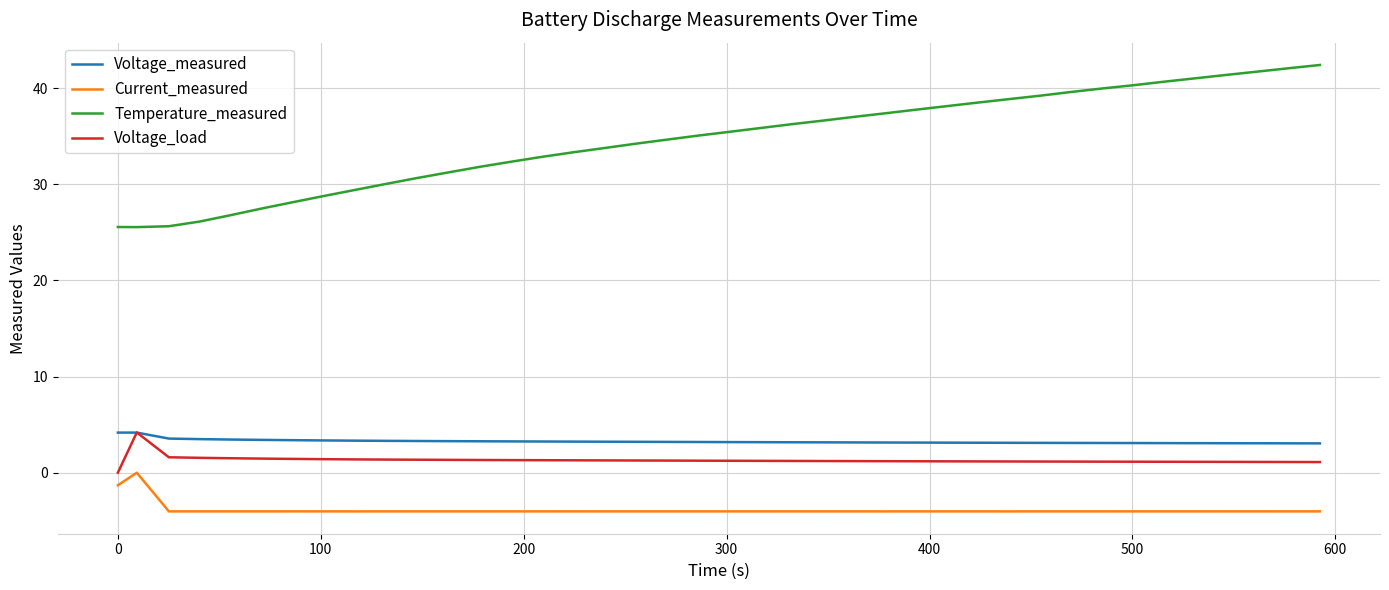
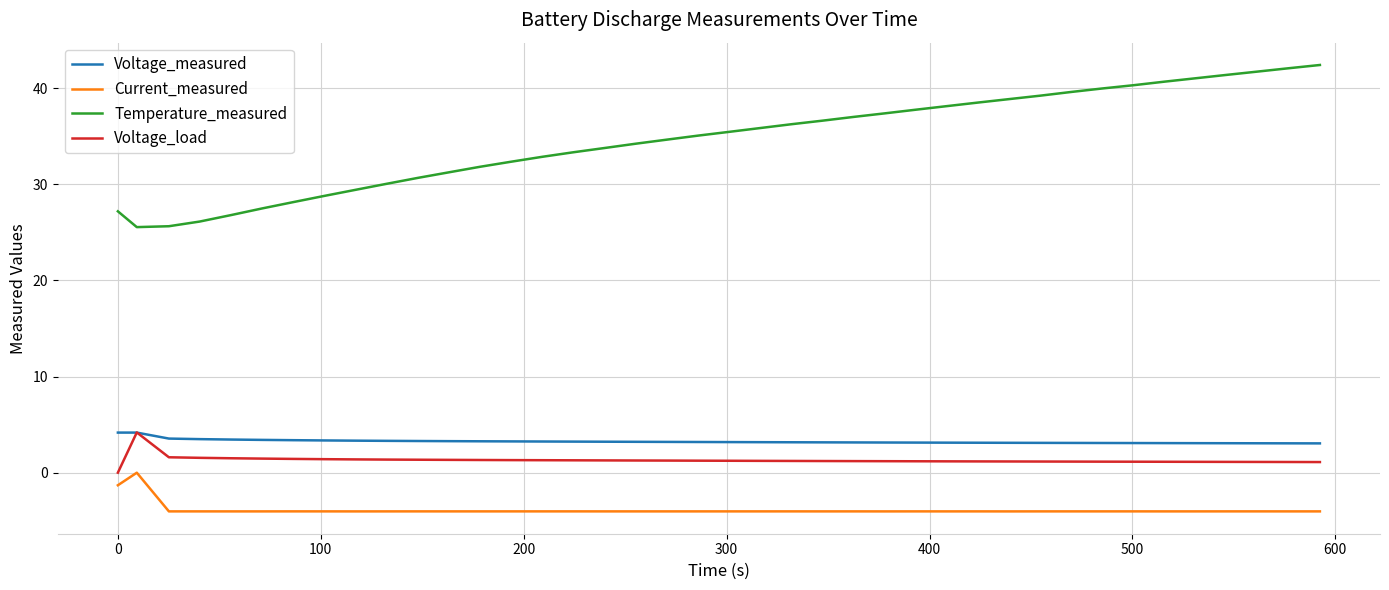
Temperature_measured, 0: 26 -> 27
